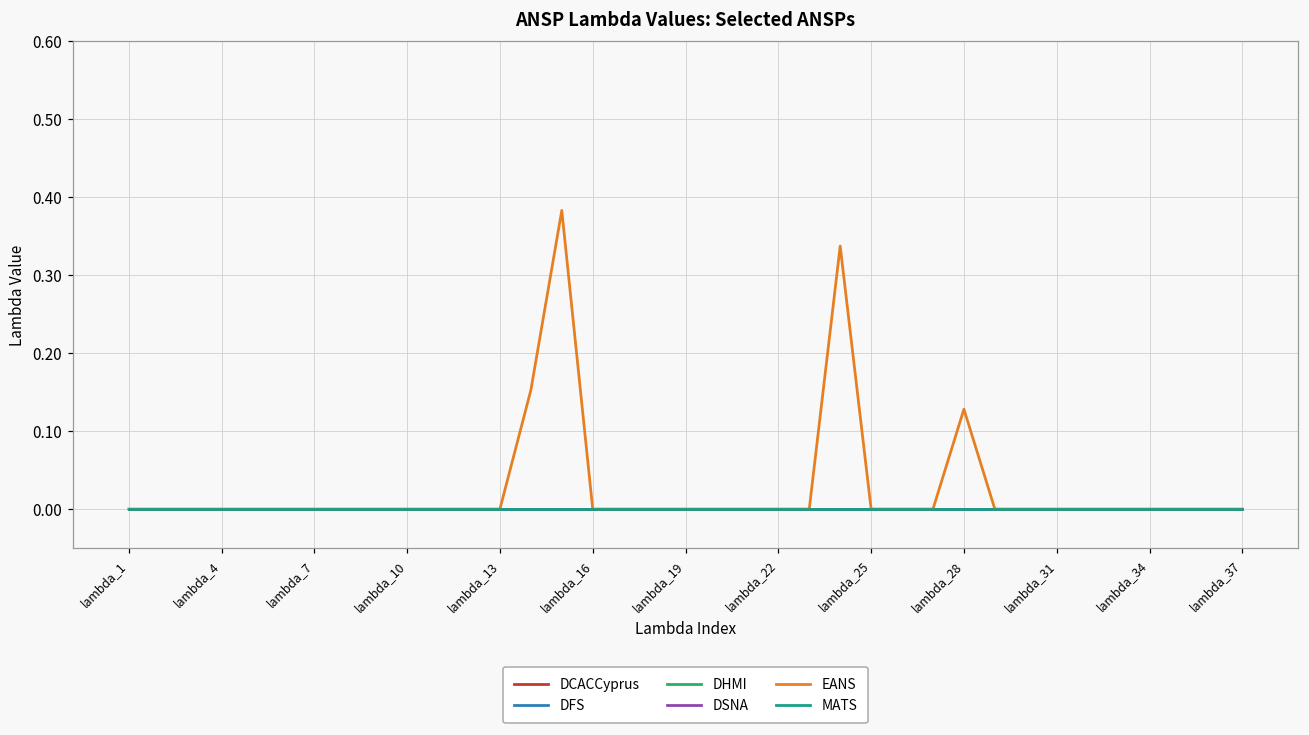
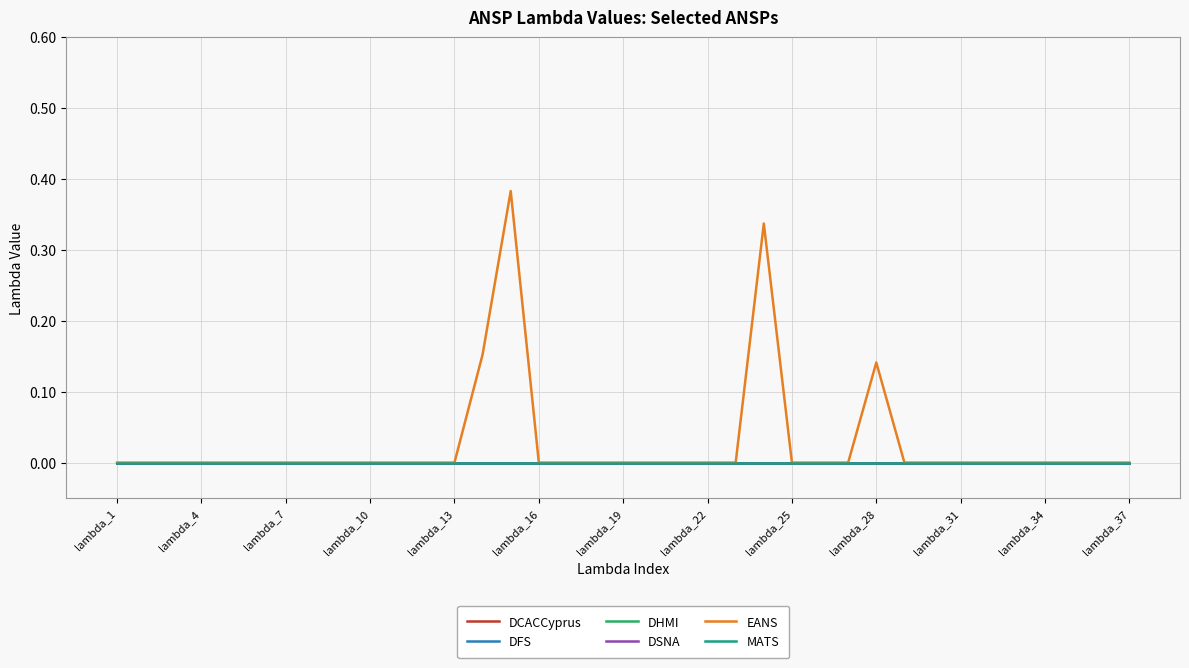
EANS, lambda_28: 0.13 -> 0.14
